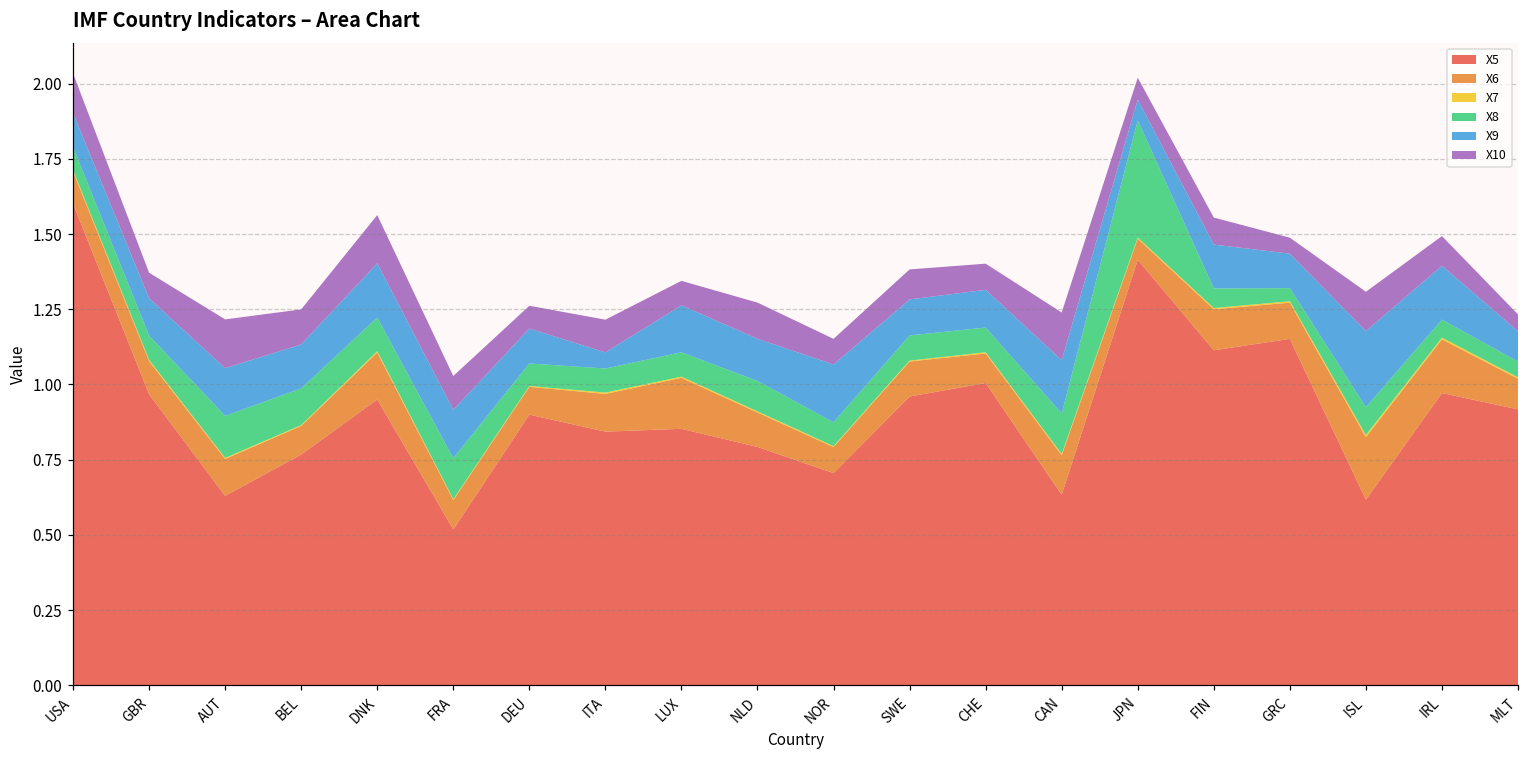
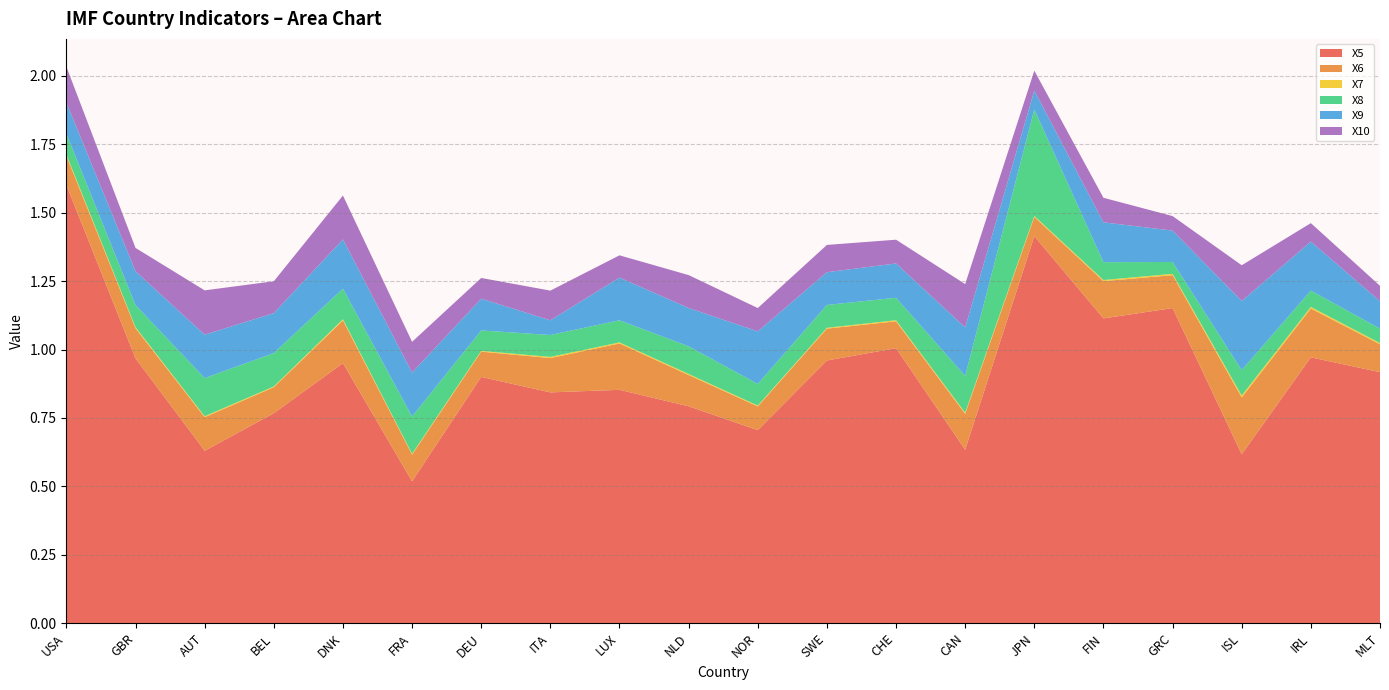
X10, IRL: 0.10 -> 0.07
